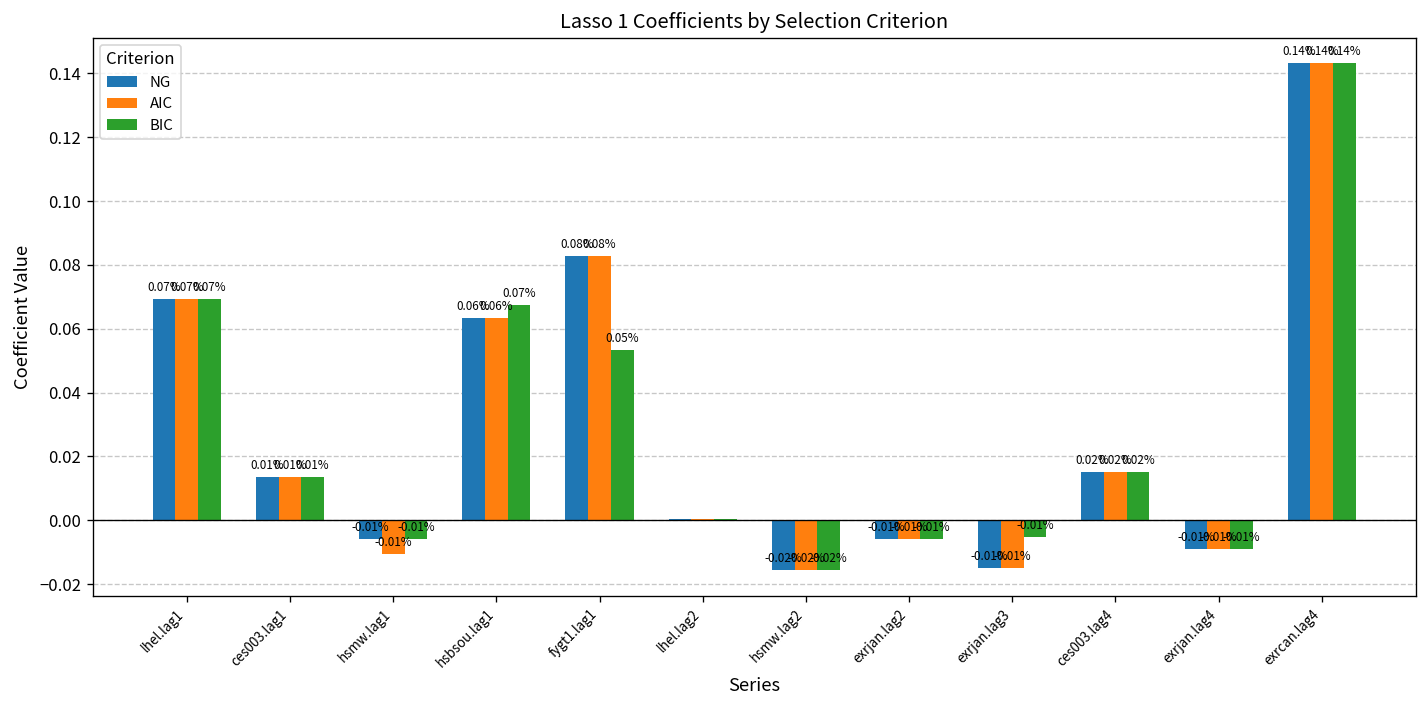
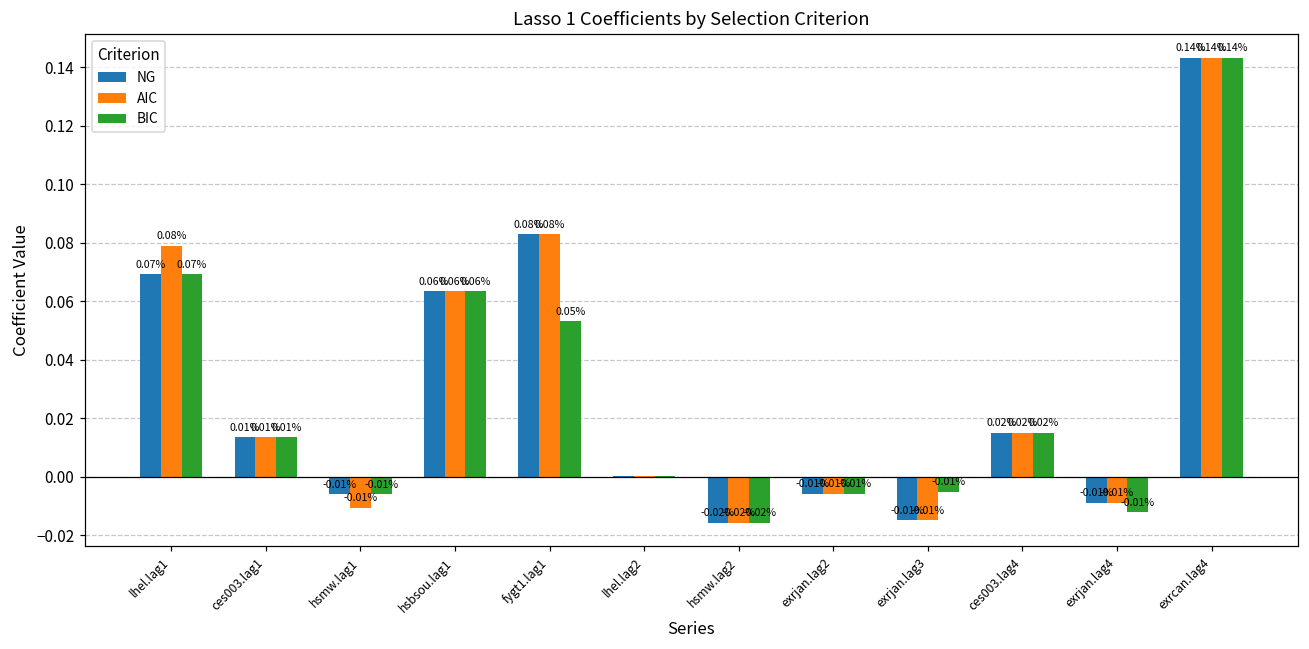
AIC, lhel.lag1: 0.07% -> 0.08%
BIC, hsbsou.lag1: 0.07% -> 0.06%
BIC, exrjan.lag4: -0.009 -> -0.012
